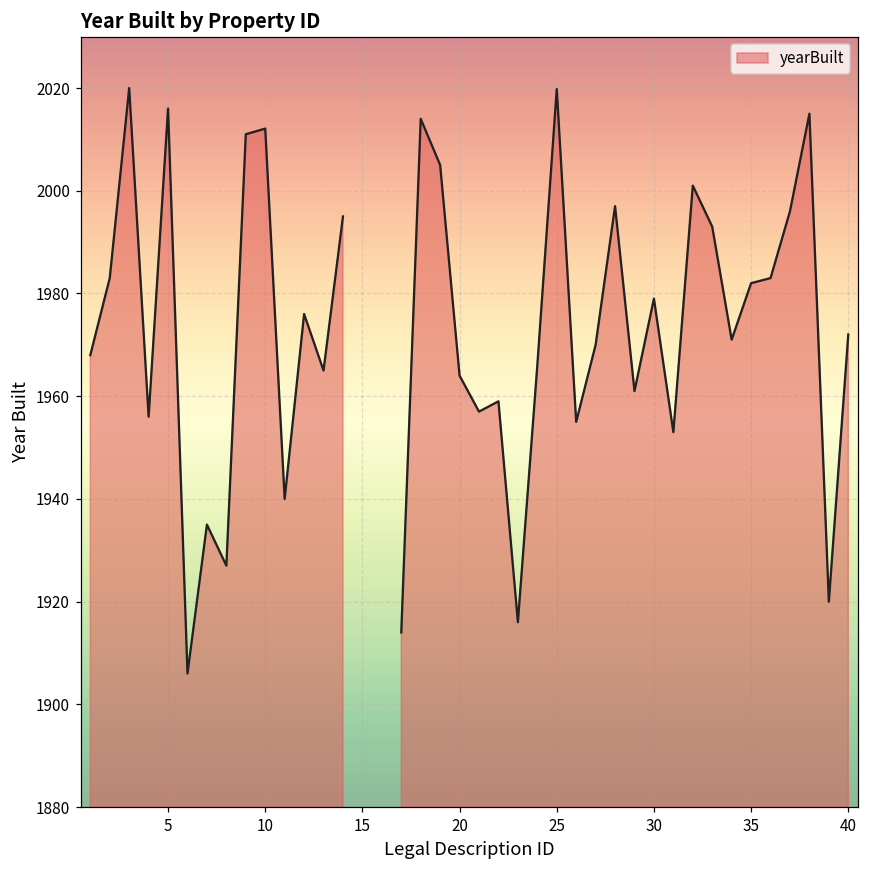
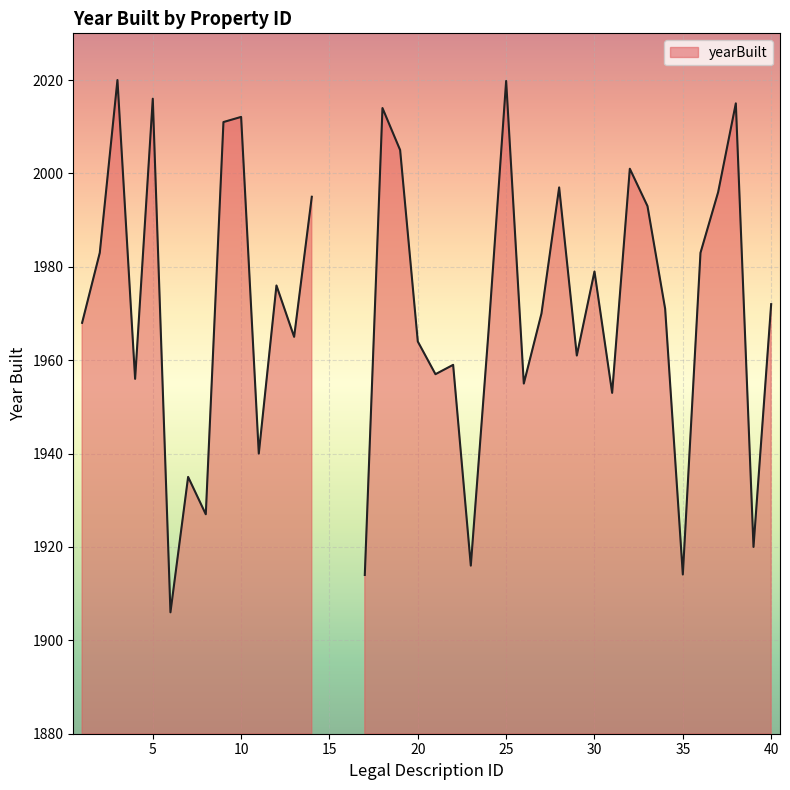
35: 1982 -> 1914
